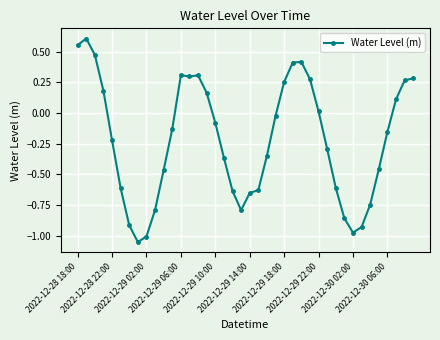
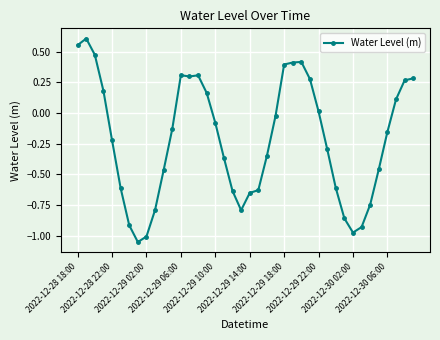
2022-12-29 18:00: 0.25 -> 0.40
